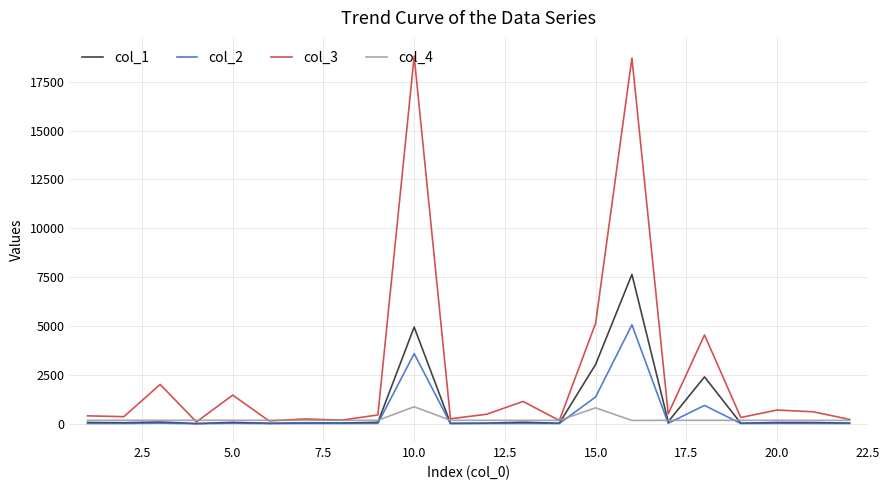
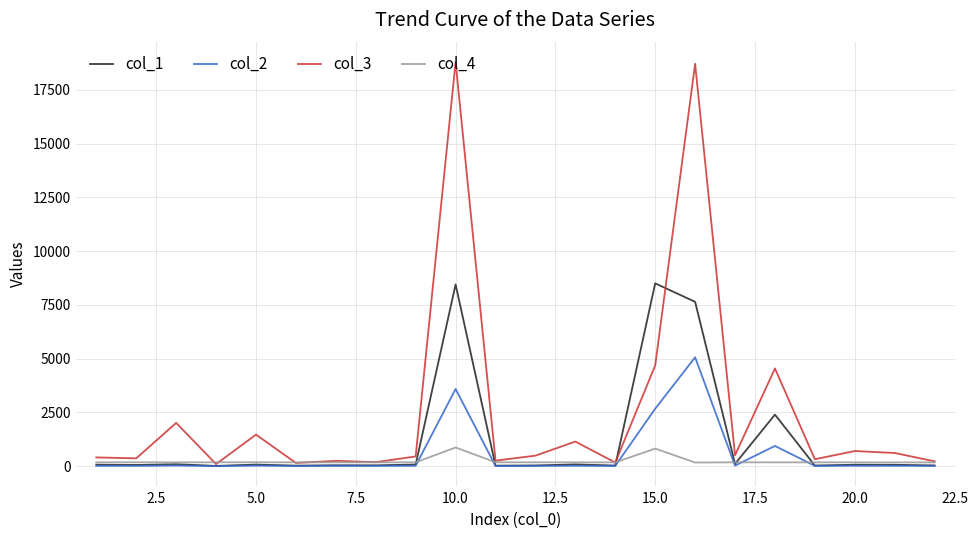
col_1, 10.0: 4900 -> 8400
col_1, 15.0: 3000 -> 8500
col_2, 15.0: 1400 -> 2700
col_3, 15.0: 5100 -> 4700
